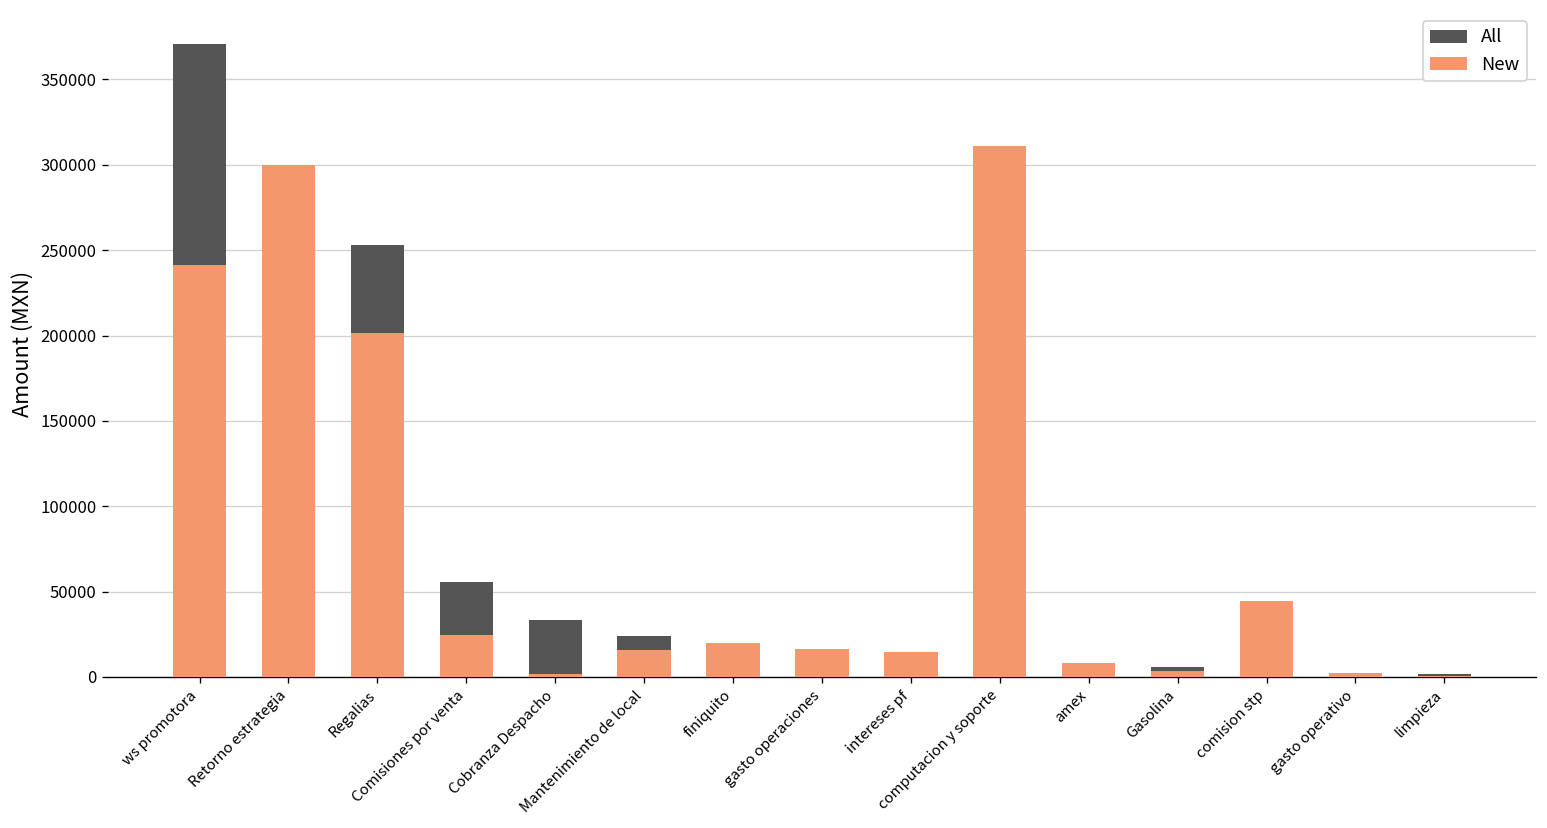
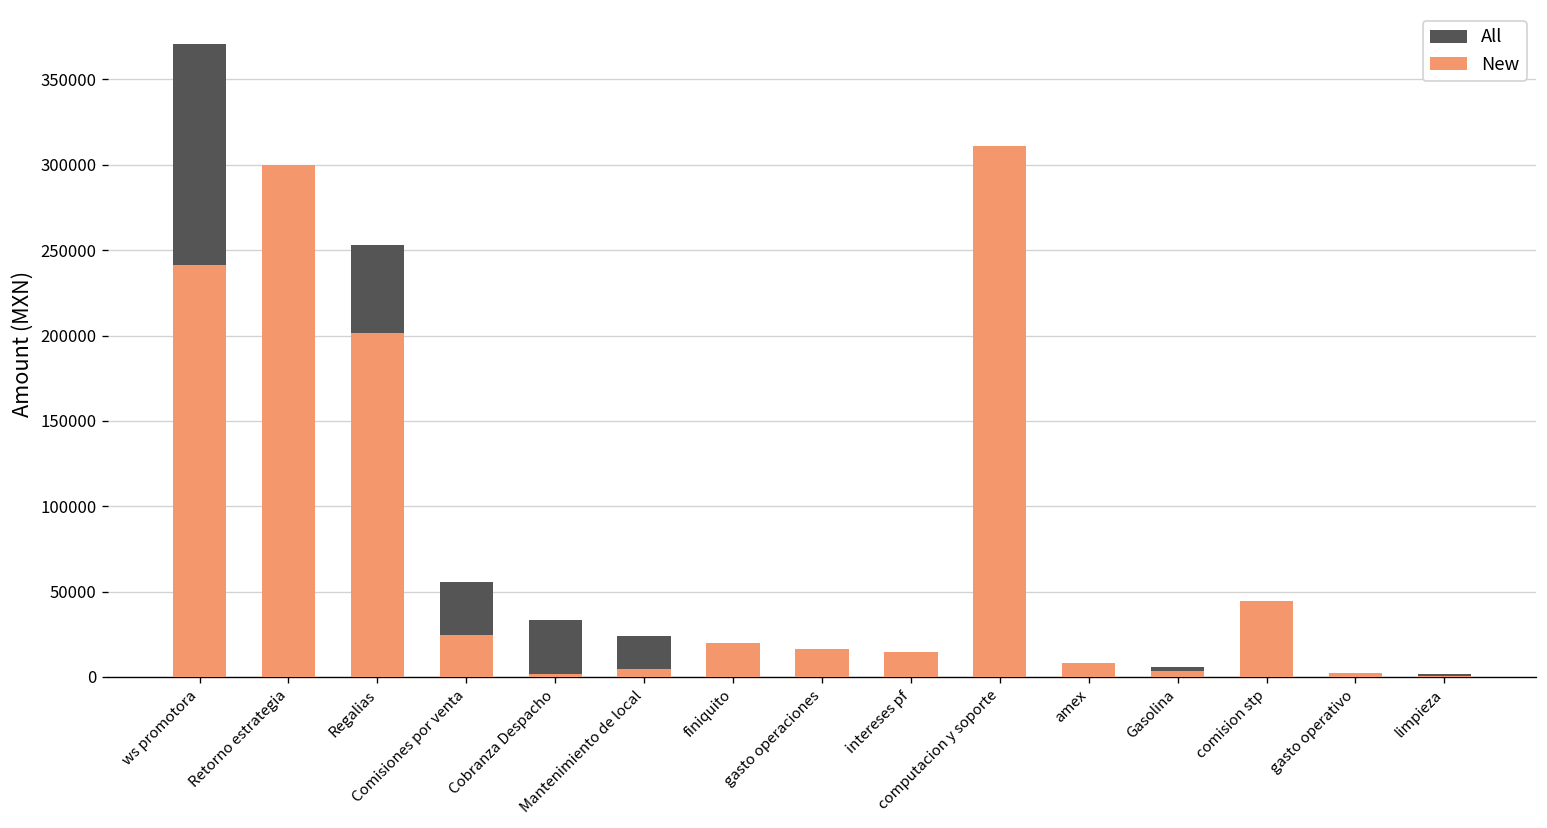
New, Mantenimiento de local: 16000 -> 4000
